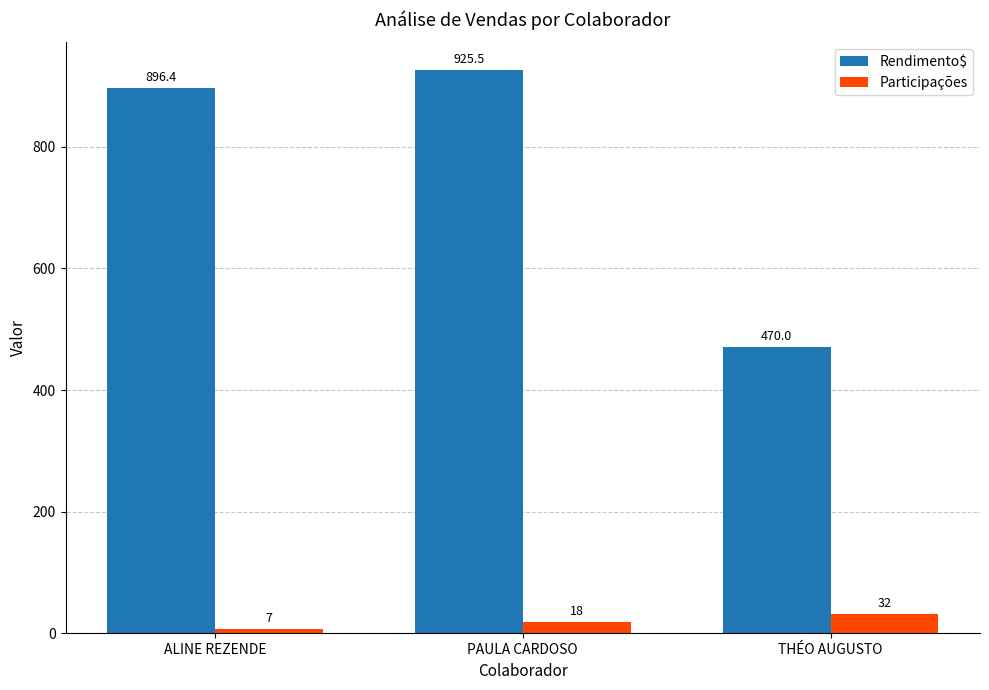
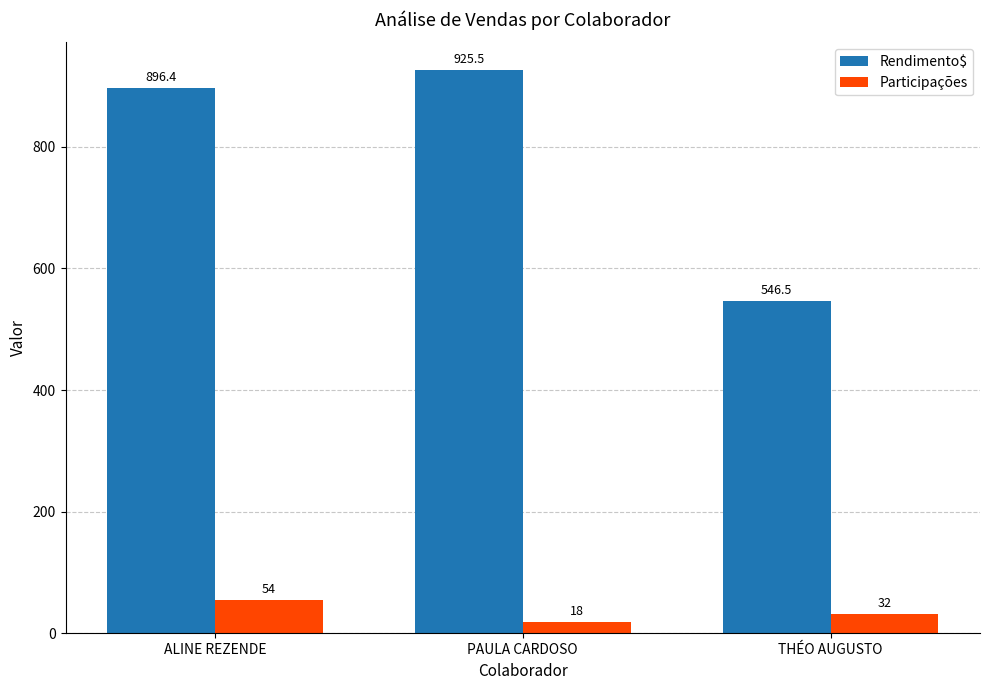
Participações, ALINE REZENDE: 7 -> 54
Rendimento$, THÉO AUGUSTO: 470.0 -> 546.5
